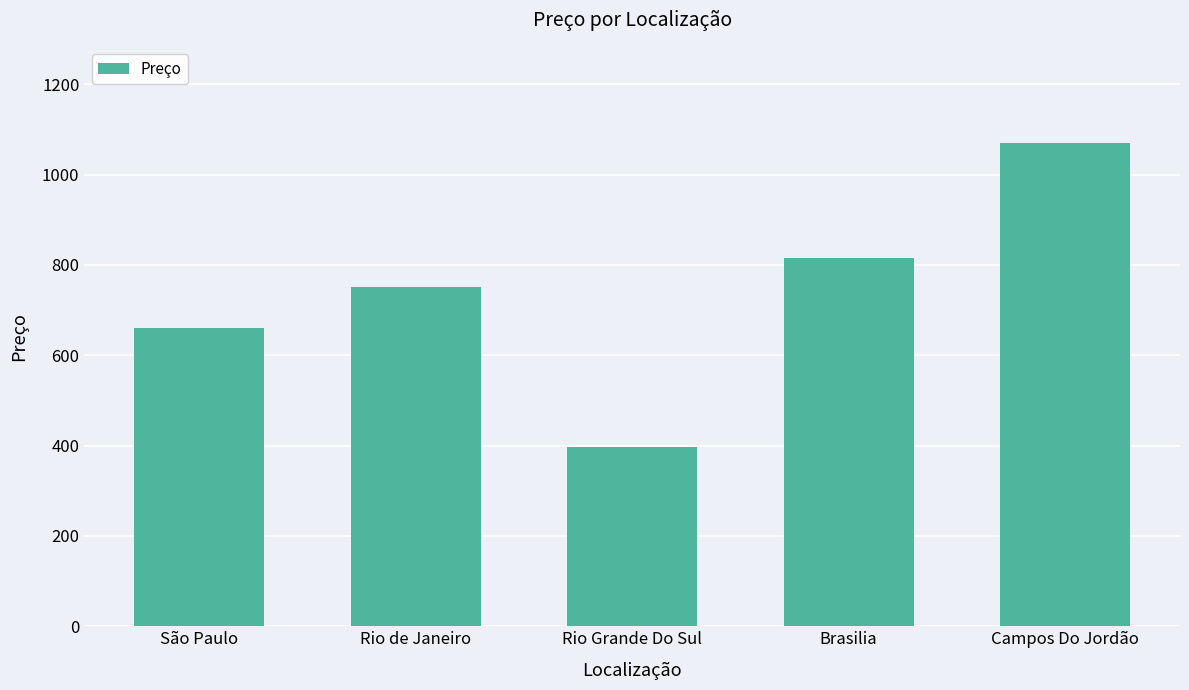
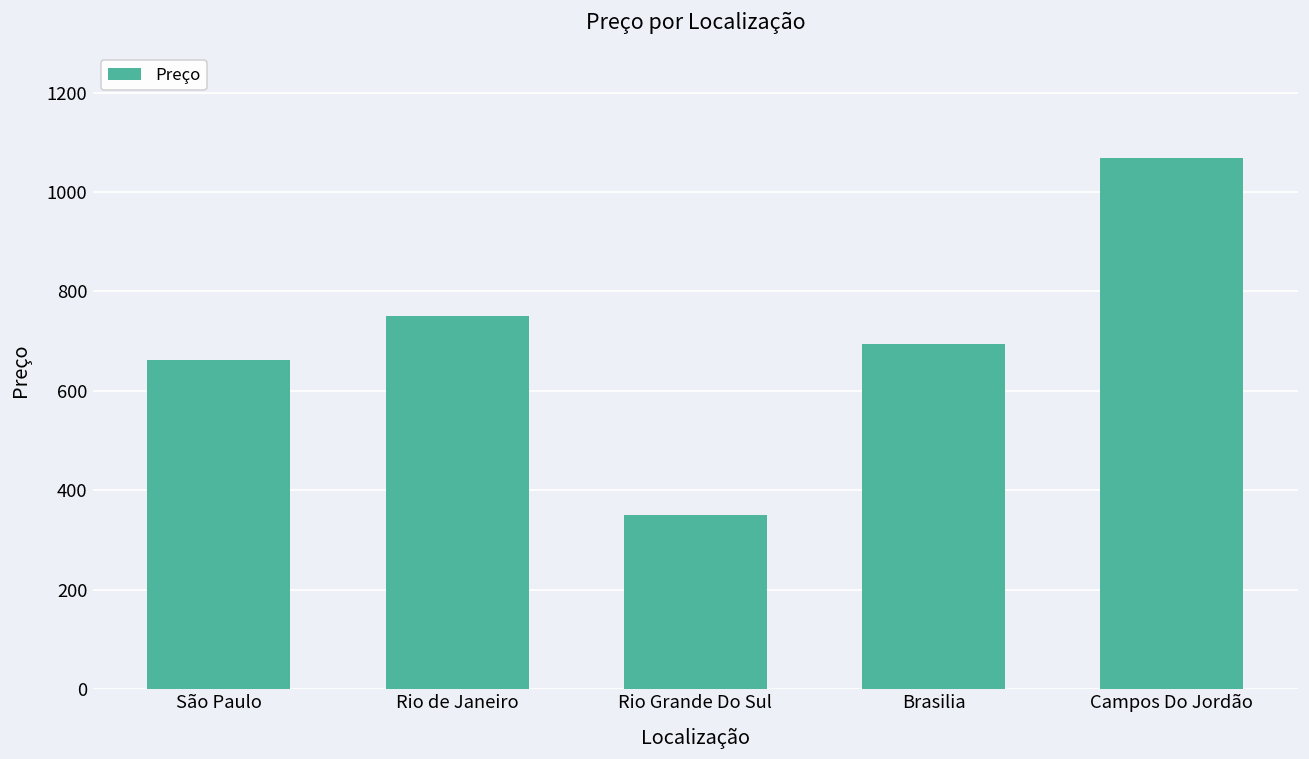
Rio Grande Do Sul: 400 -> 350
Brasilia: 820 -> 700
